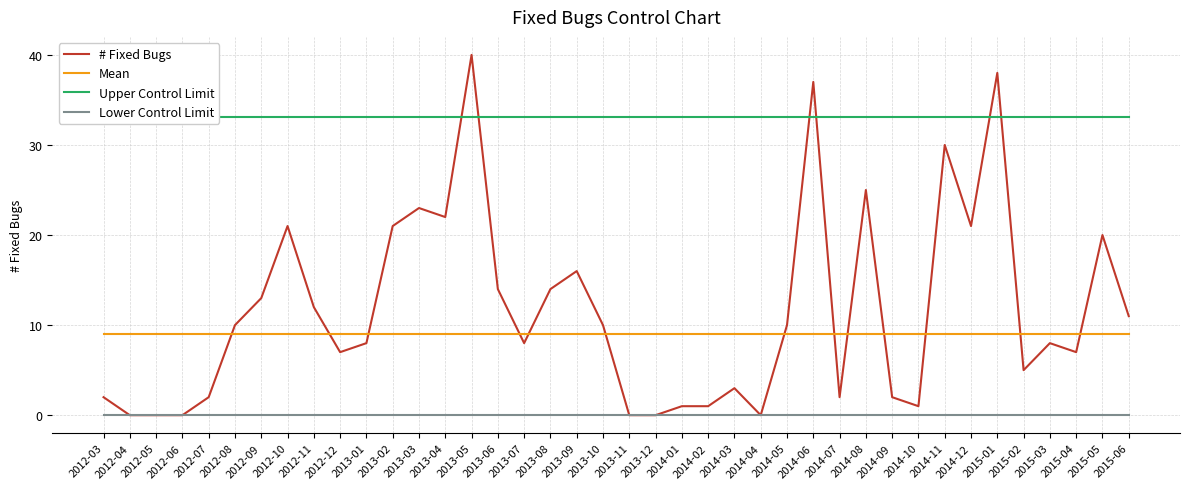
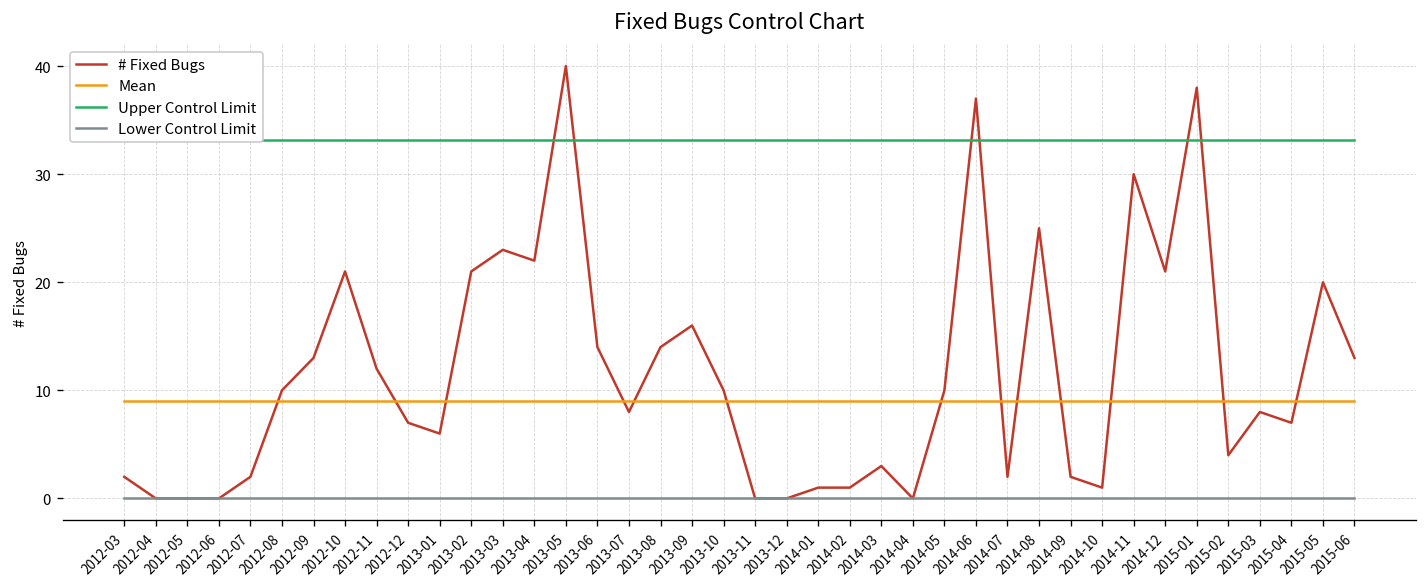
# Fixed Bugs, 2013-01: 8 -> 6
# Fixed Bugs, 2015-02: 5 -> 4
# Fixed Bugs, 2015-06: 11 -> 13
